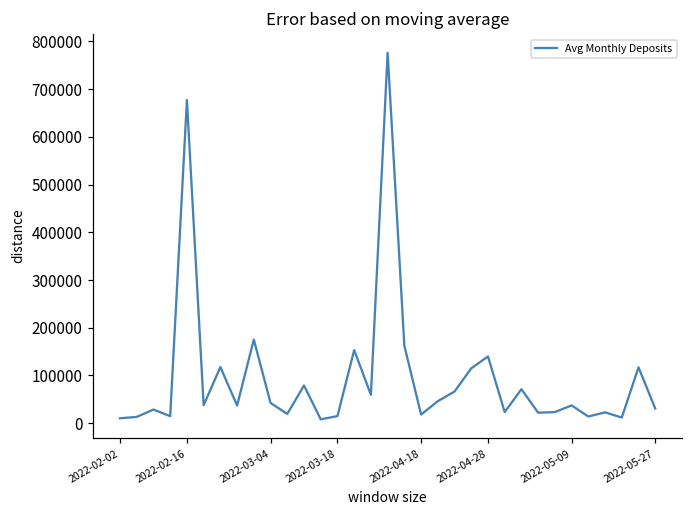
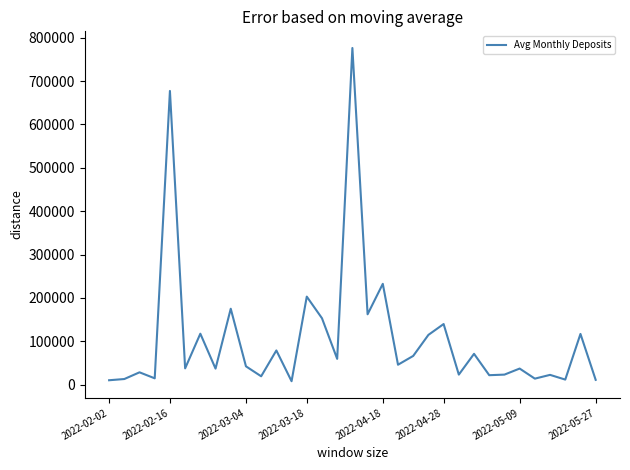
2022-03-18: 10000 -> 200000
2022-04-18: 20000 -> 230000
2022-05-27: 30000 -> 10000
